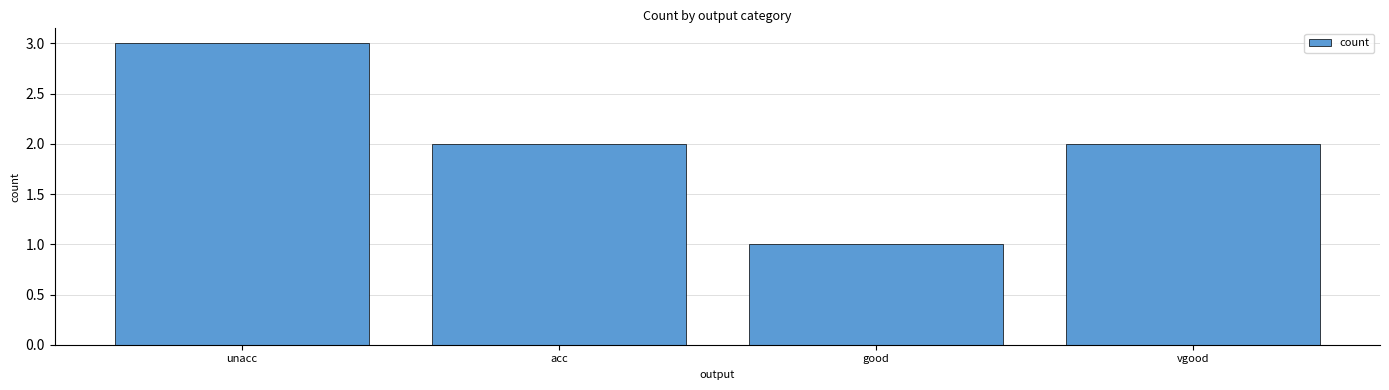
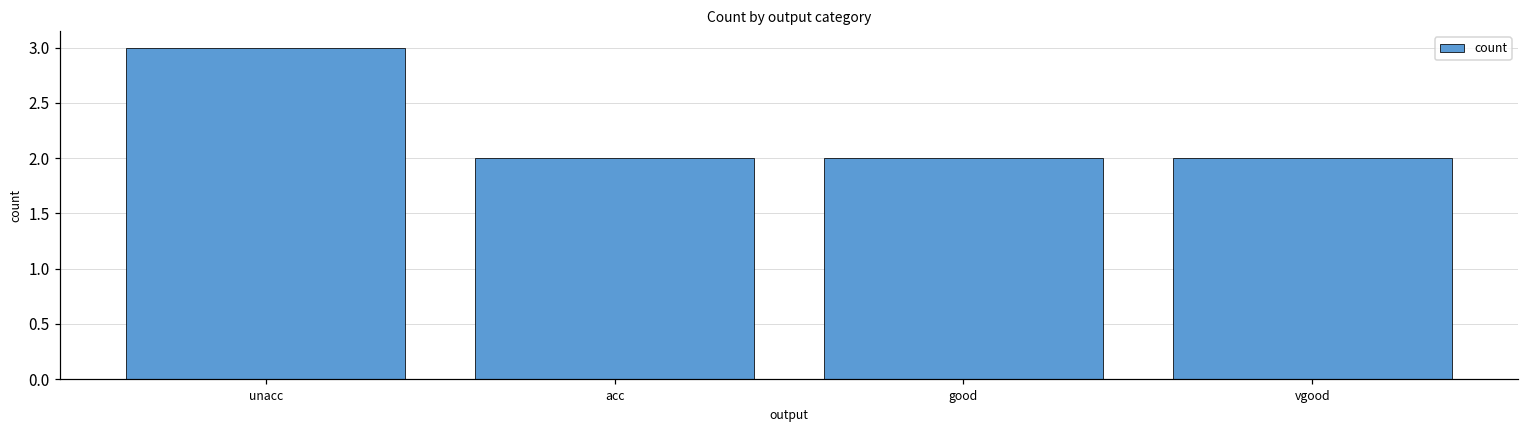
good: 1 -> 2
